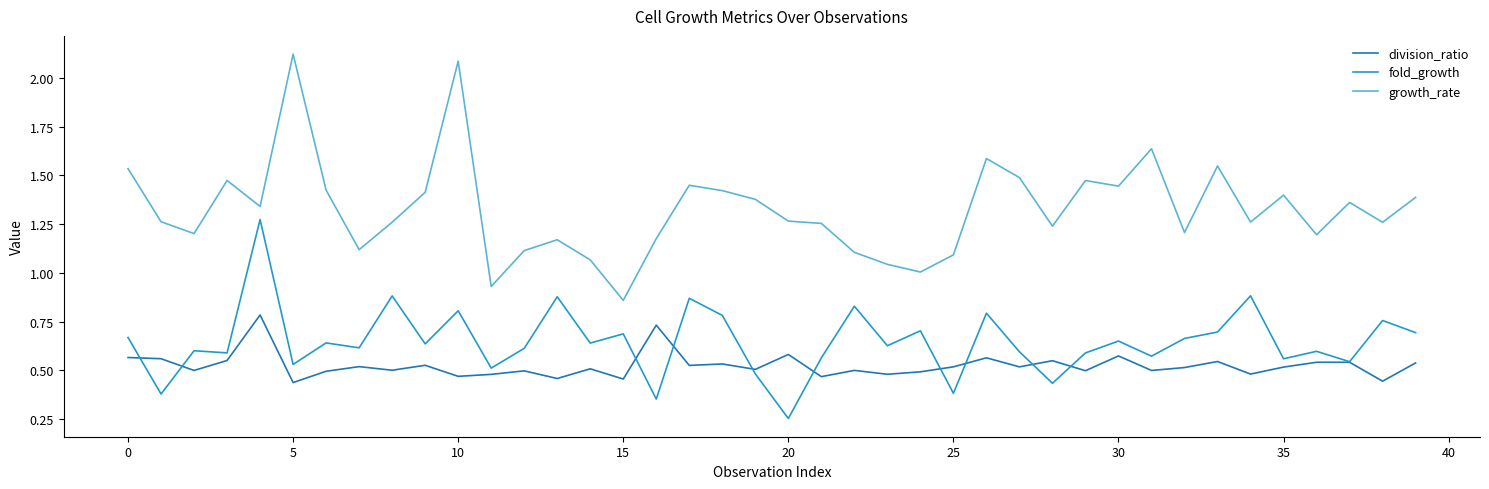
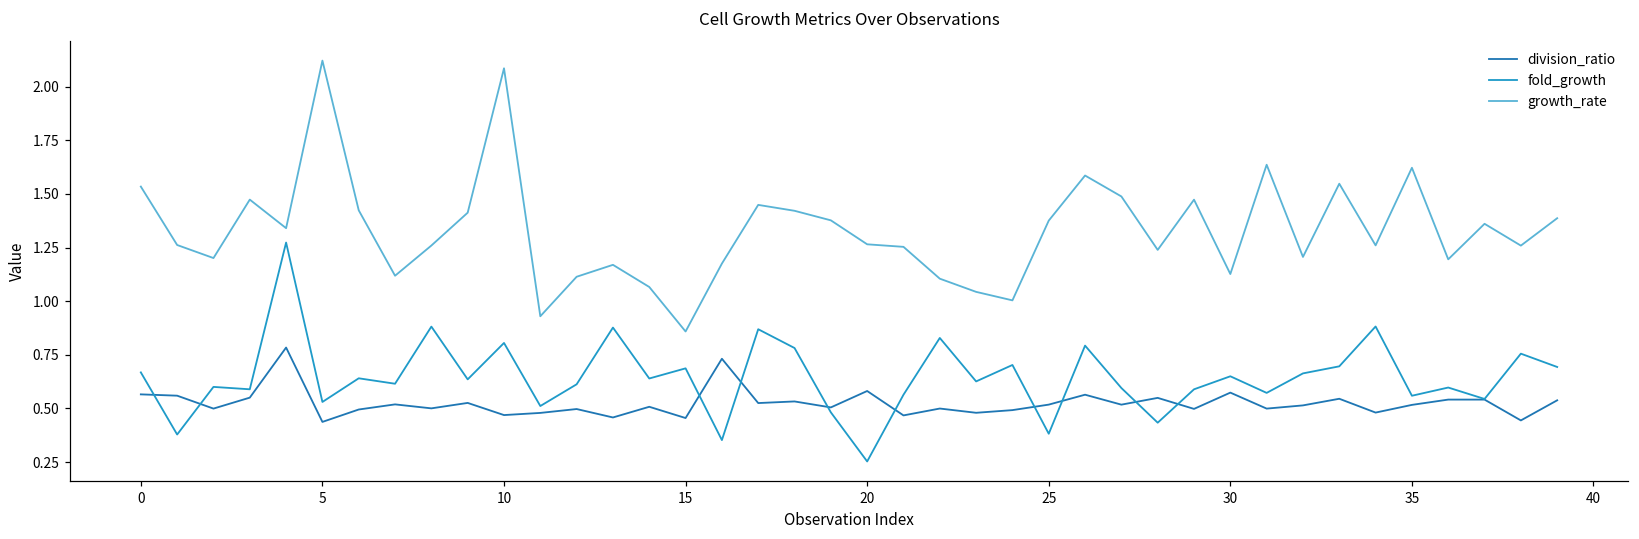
growth_rate, 25: 1.09 -> 1.38
growth_rate, 30: 1.44 -> 1.13
growth_rate, 35: 1.40 -> 1.62
